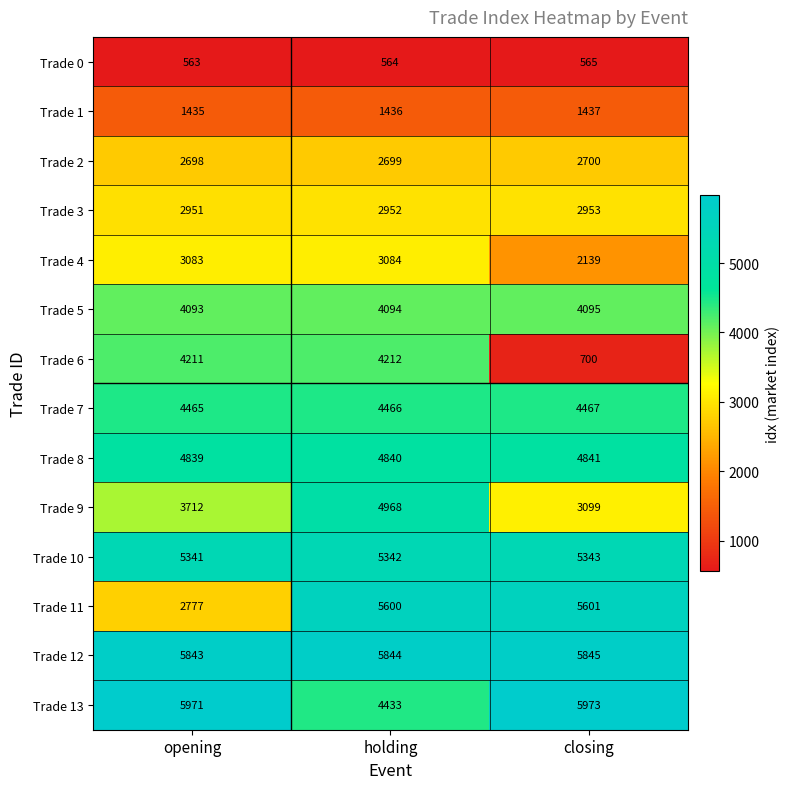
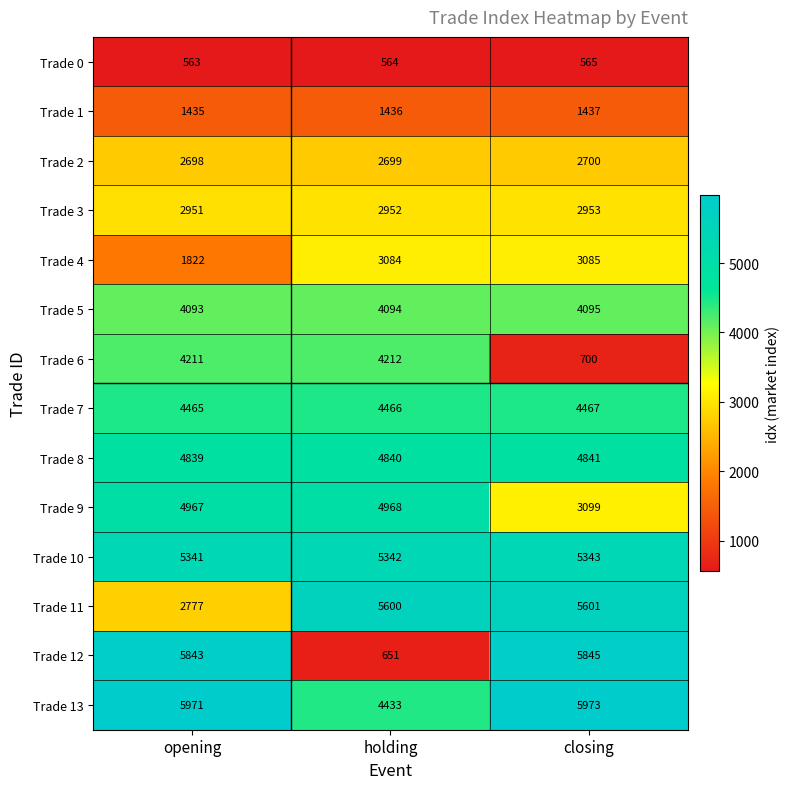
Trade 4, opening: 3083 -> 1822
Trade 4, closing: 2139 -> 3085
Trade 9, opening: 3712 -> 4967
Trade 12, holding: 5844 -> 651
